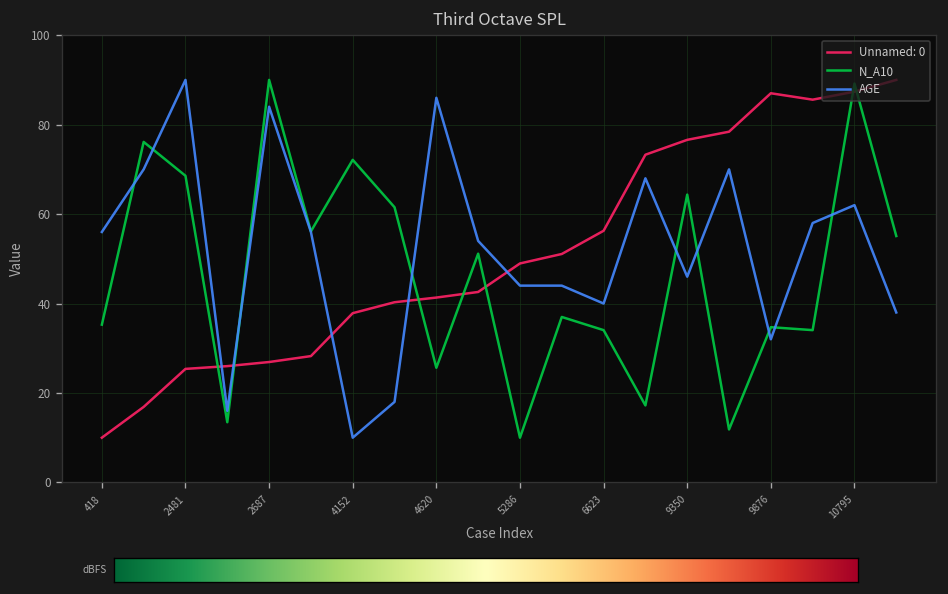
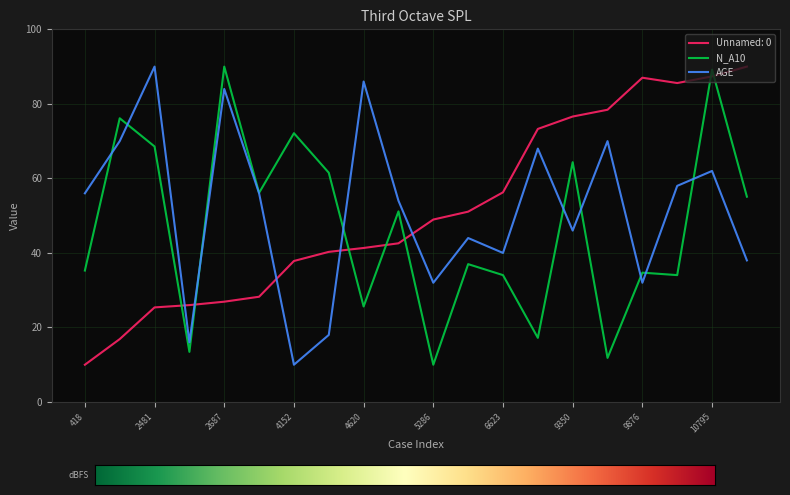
AGE, 5286: 44 -> 32
